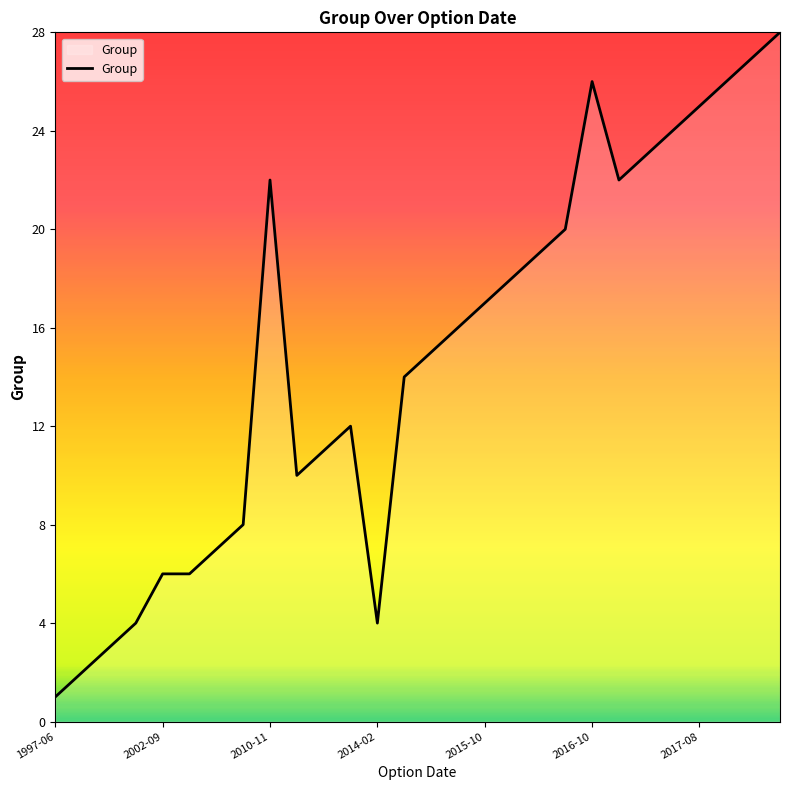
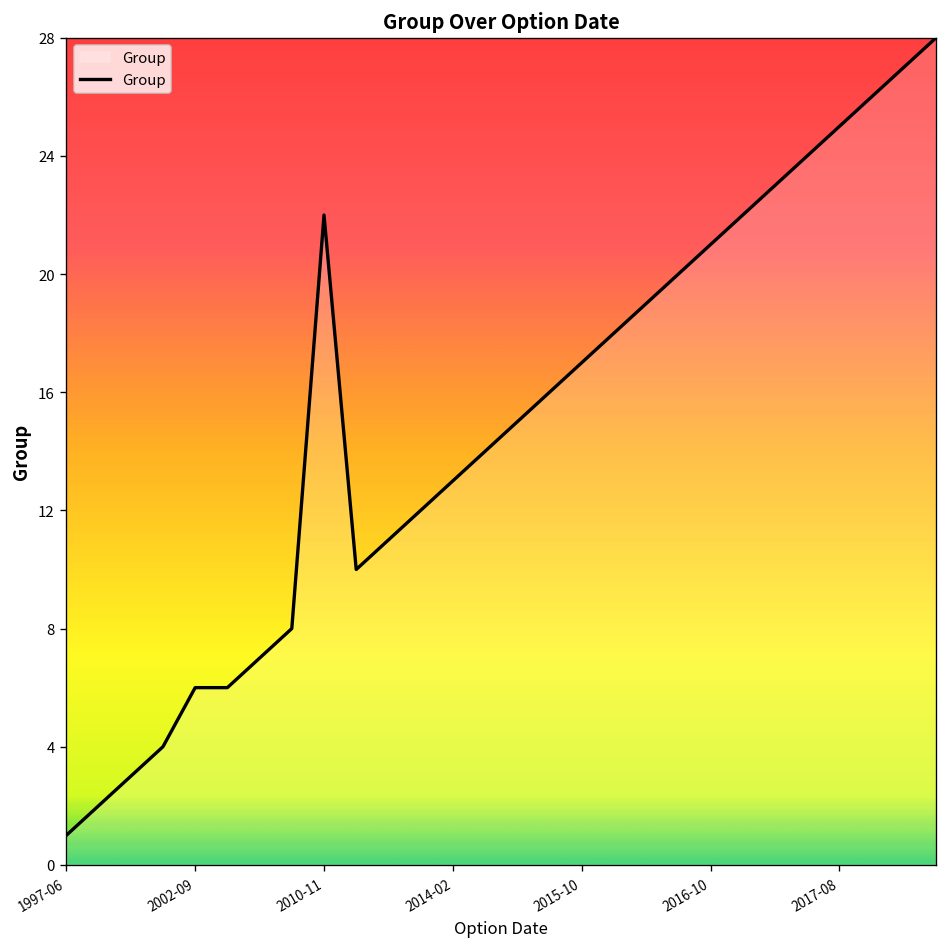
2014-02: 4 -> 13
2016-10: 26 -> 21
